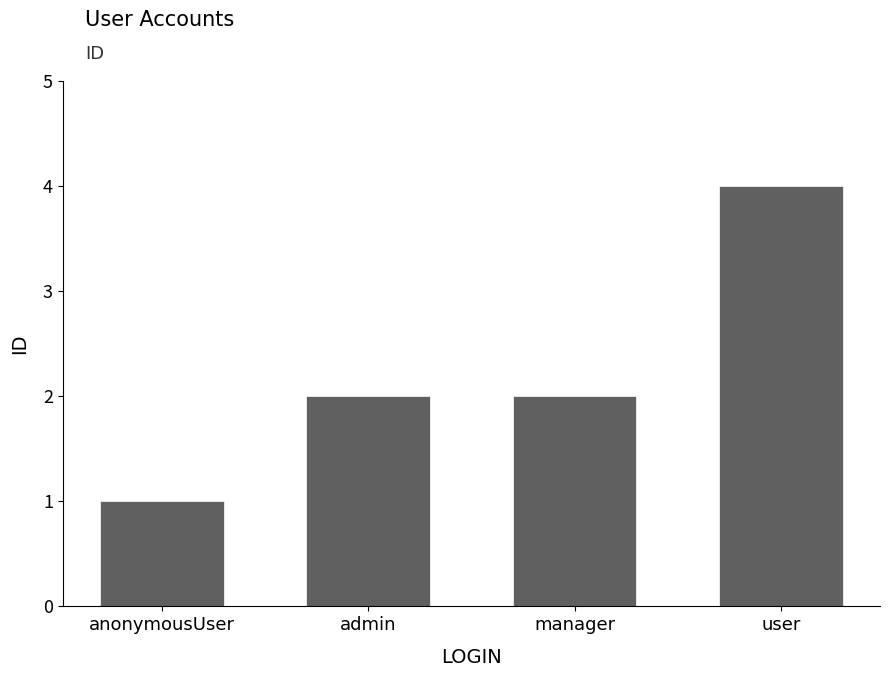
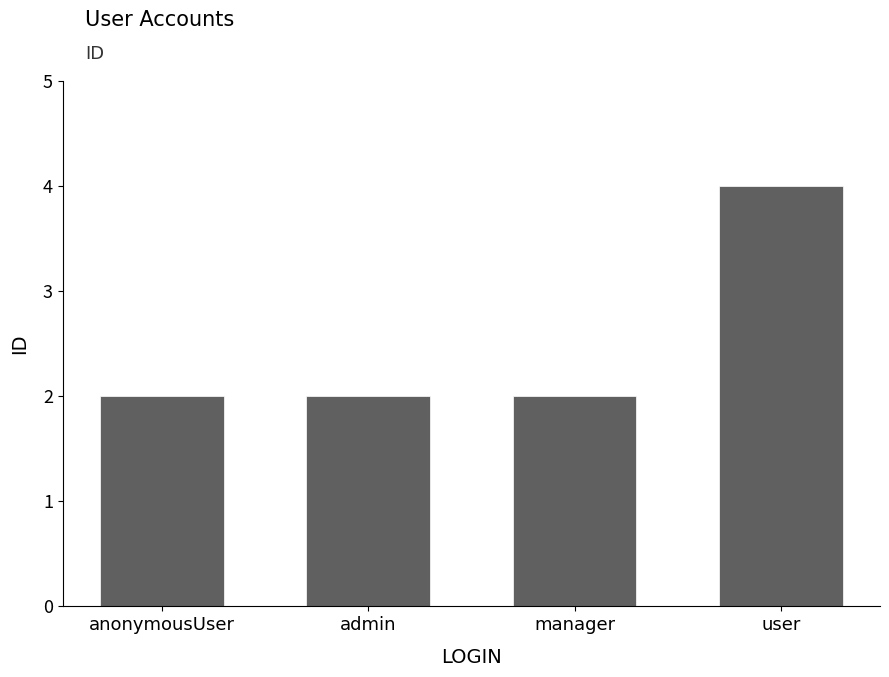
anonymousUser: 1 -> 2
